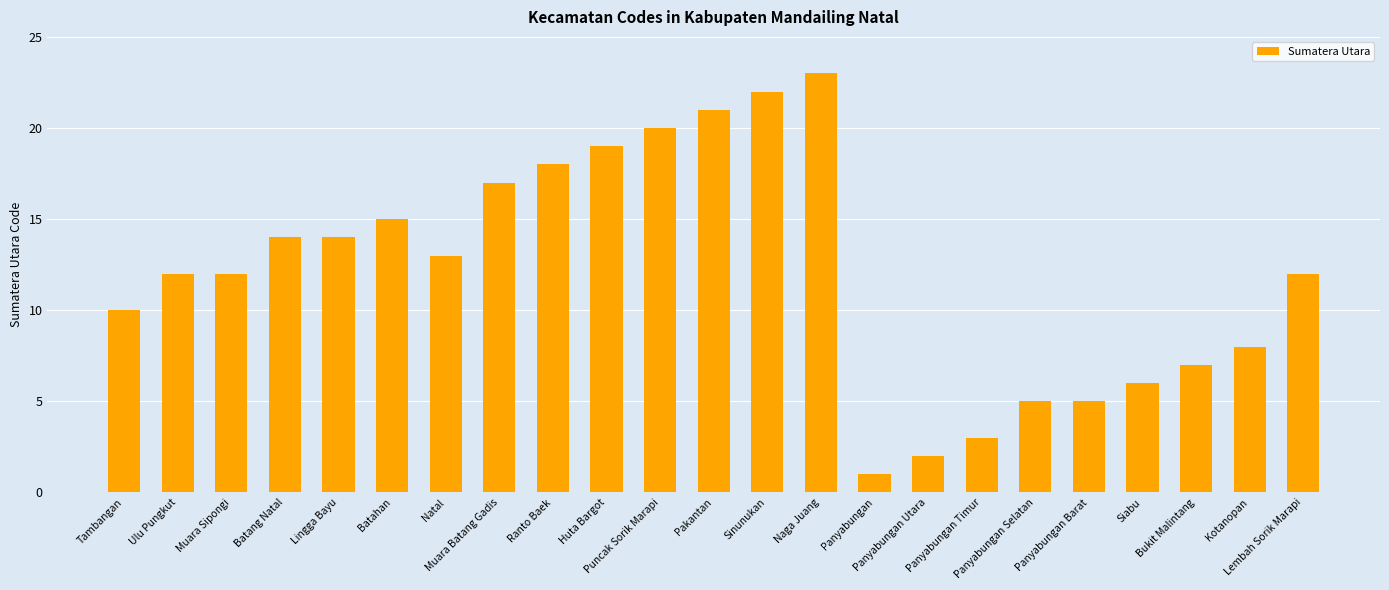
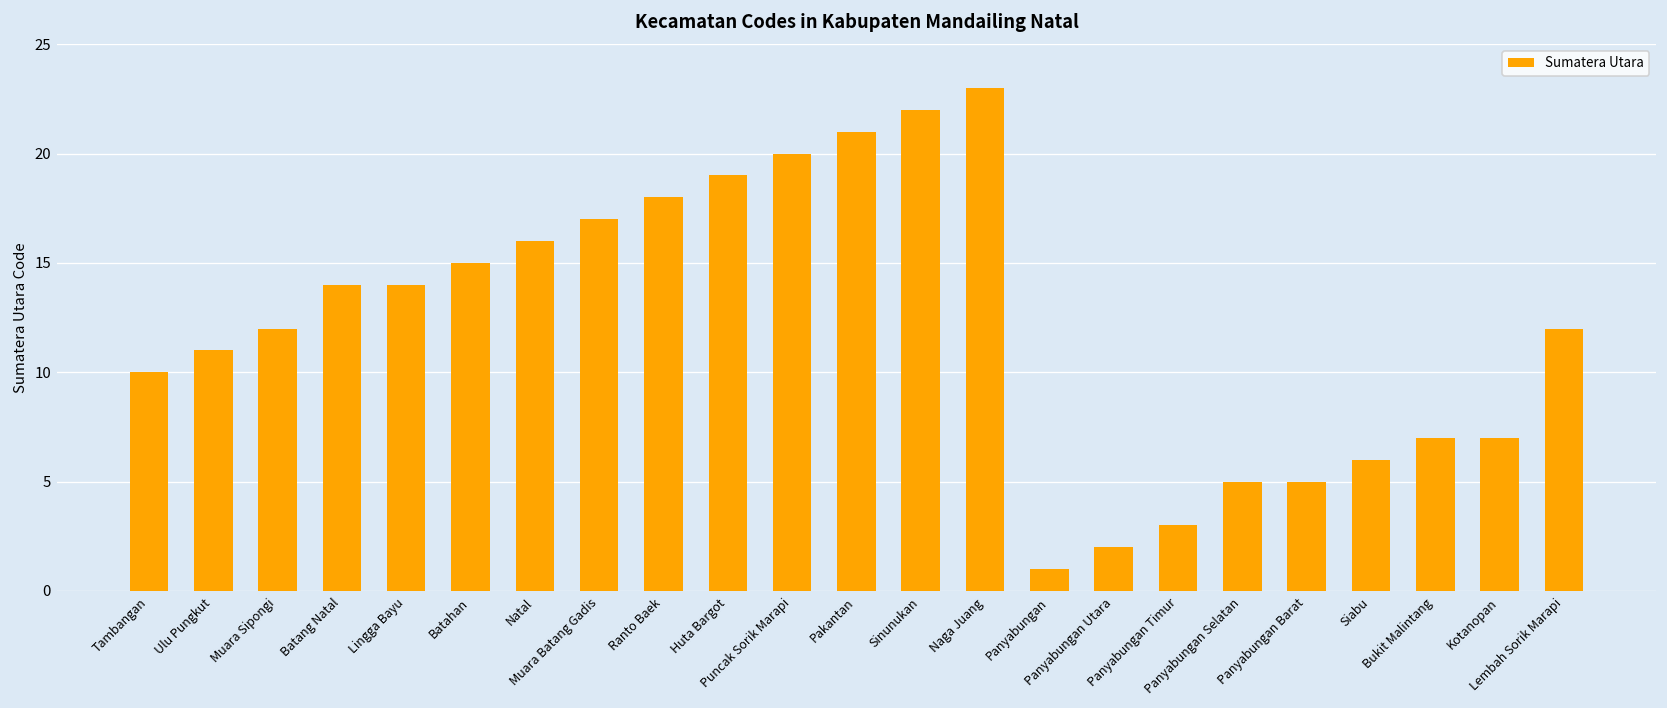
Ulu Pungkut: 12 -> 11
Natal: 13 -> 16
Kotanopan: 8 -> 7
